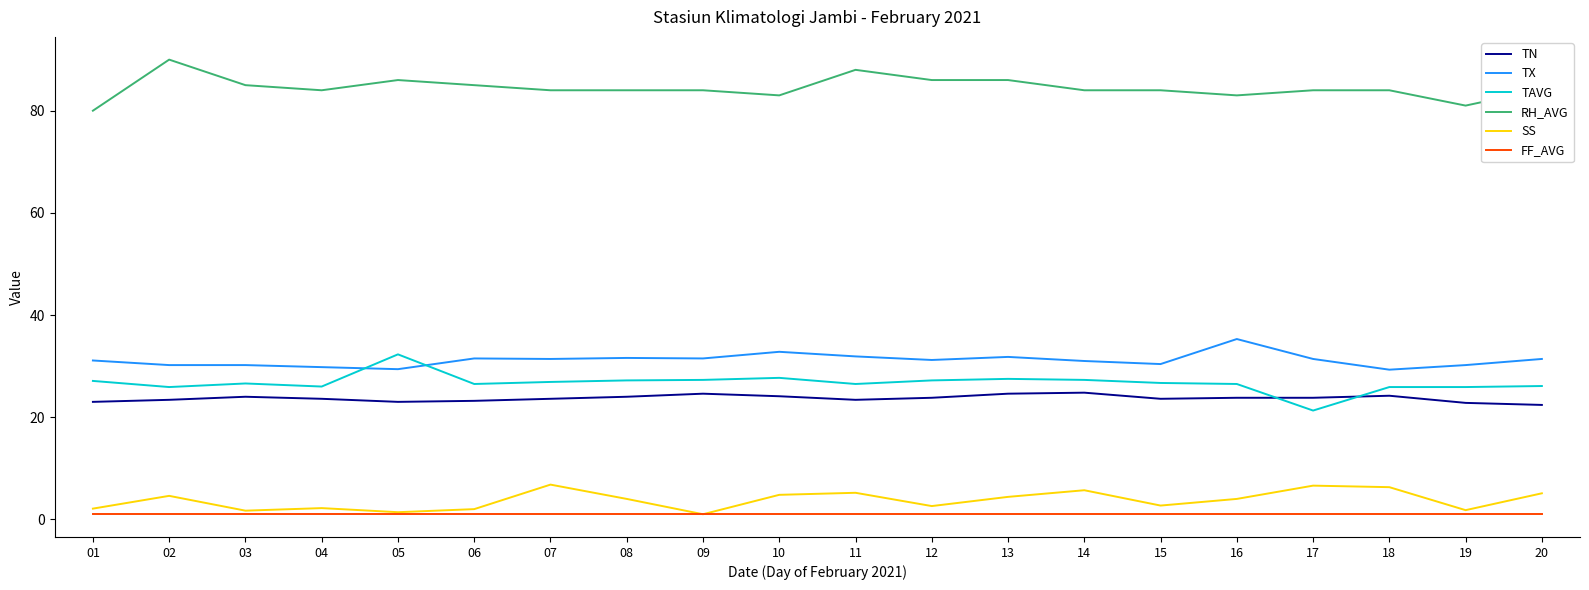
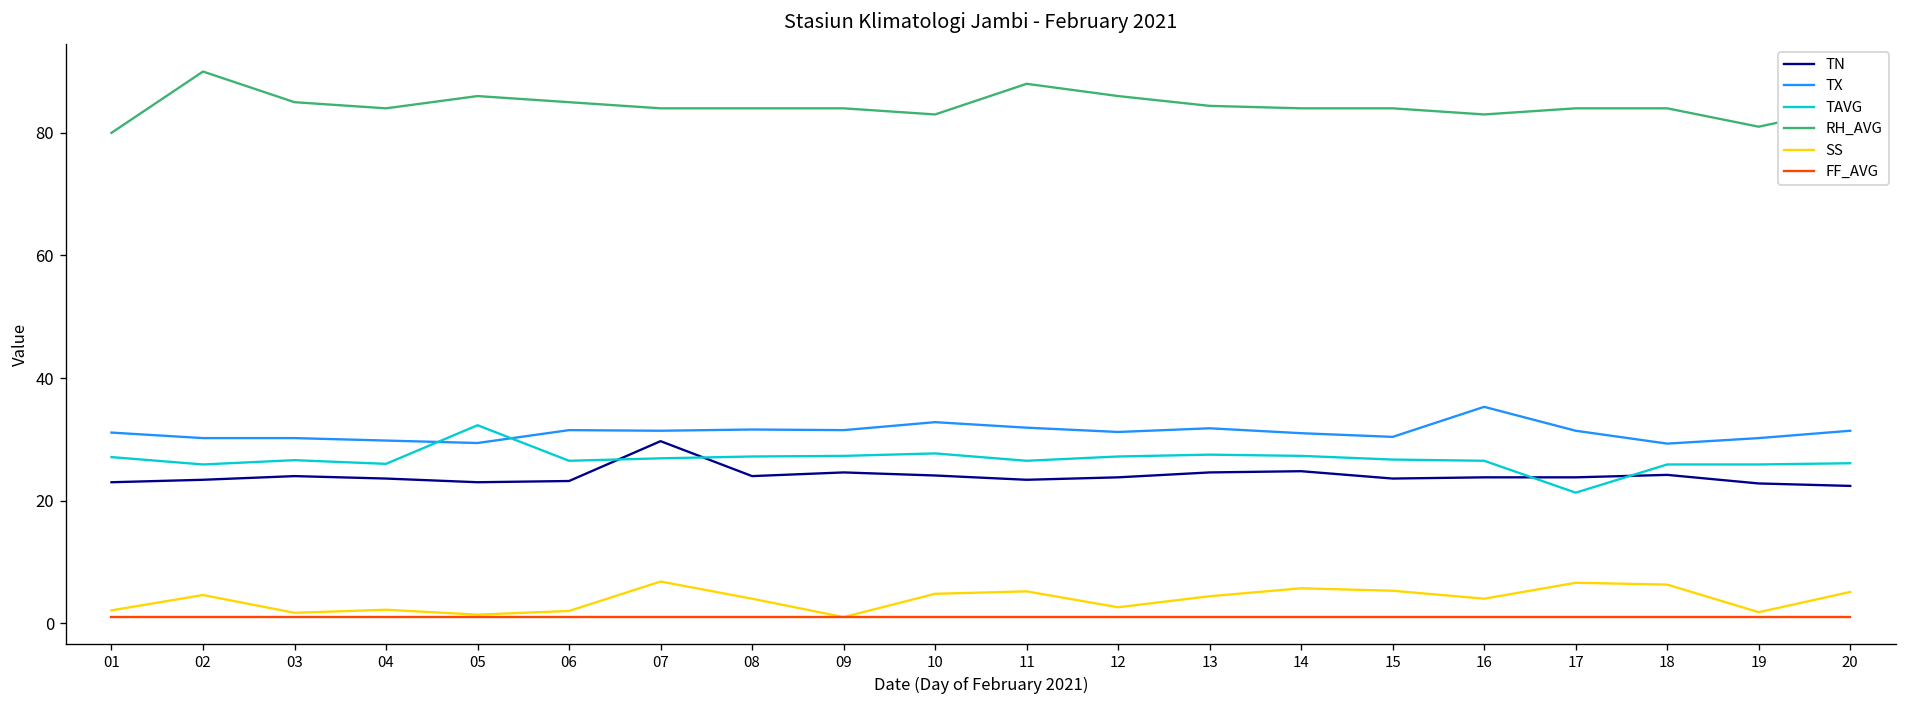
TN, 07: 24 -> 30
RH_AVG, 13: 86 -> 84
SS, 15: 3 -> 5
